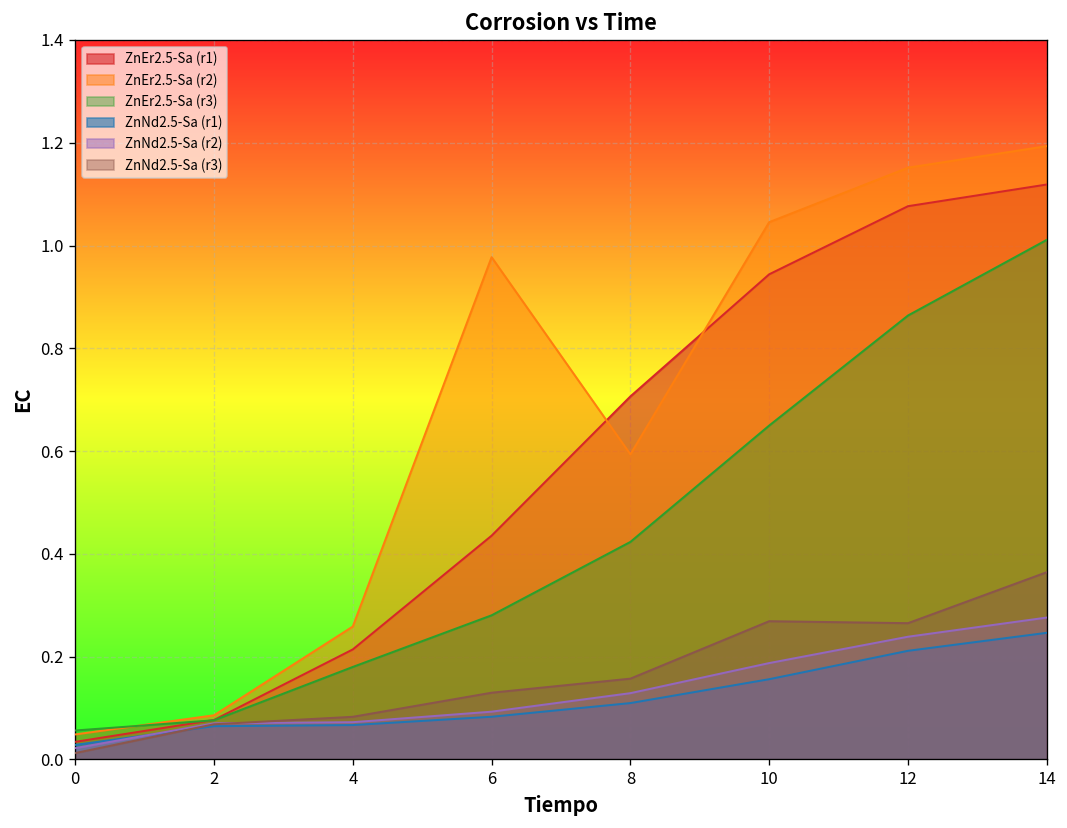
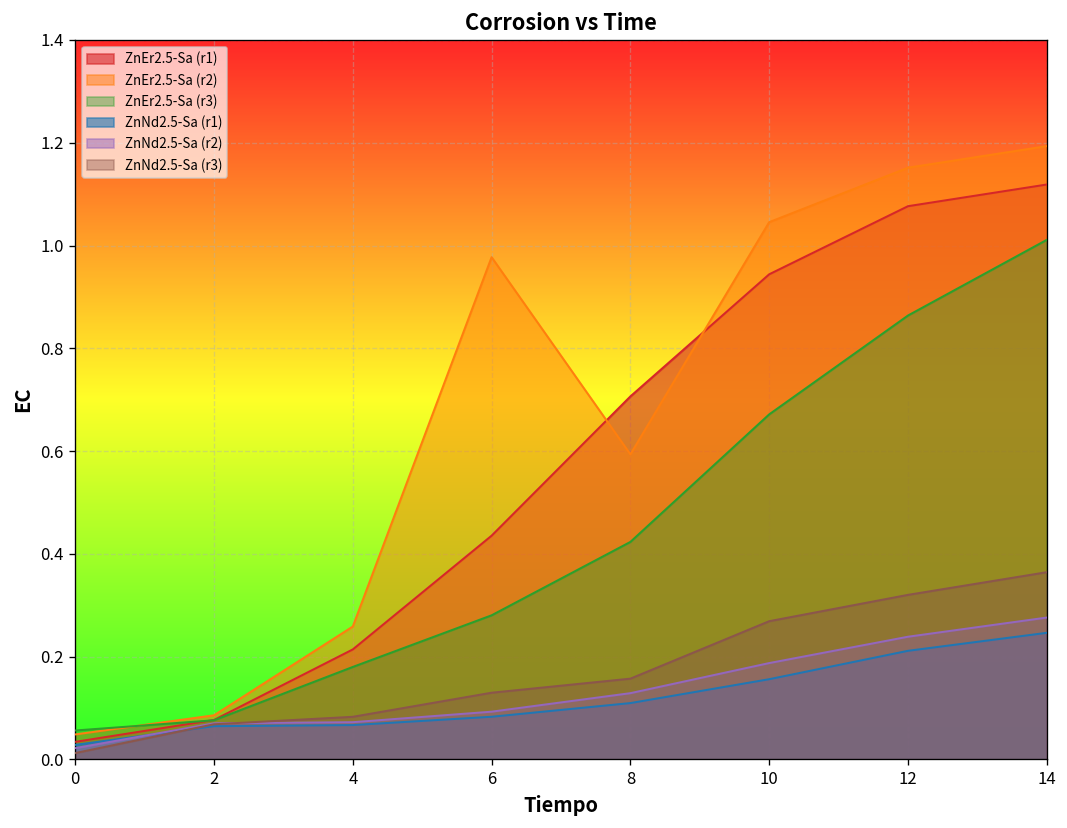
ZnEr2.5-Sa (r3), 10: 0.65 -> 0.67
ZnNd2.5-Sa (r3), 12: 0.26 -> 0.32
